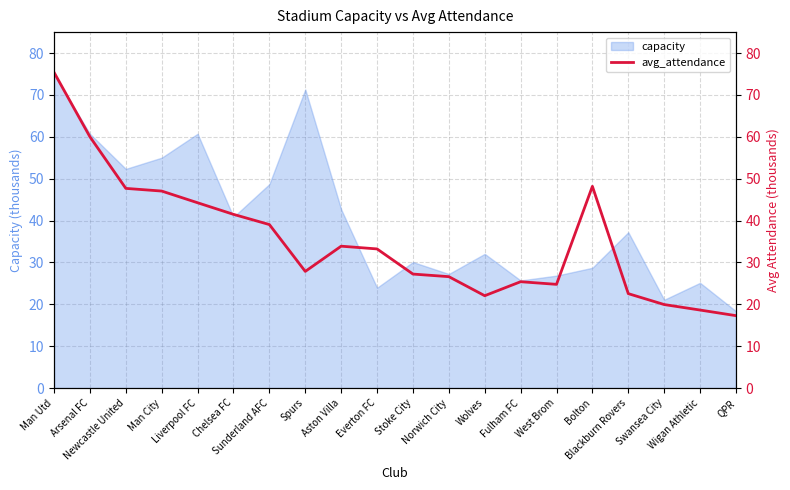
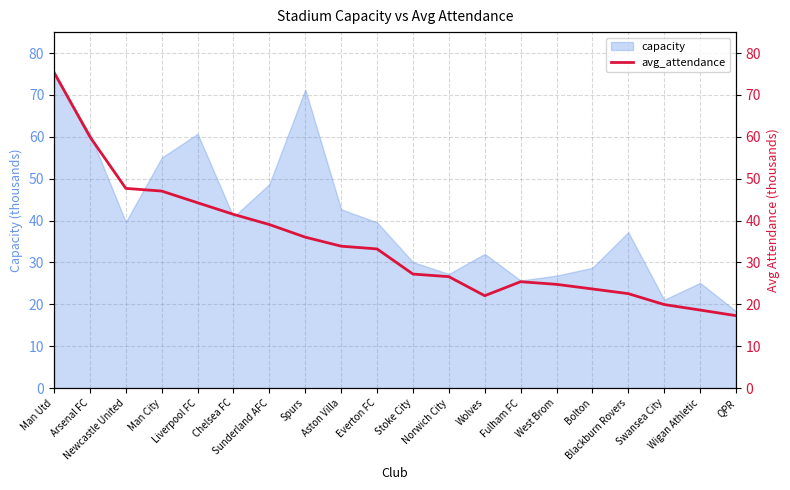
capacity, Newcastle United: 52 -> 40
capacity, Everton FC: 24 -> 40
avg_attendance, Spurs: 28 -> 36
avg_attendance, Bolton: 48 -> 24
